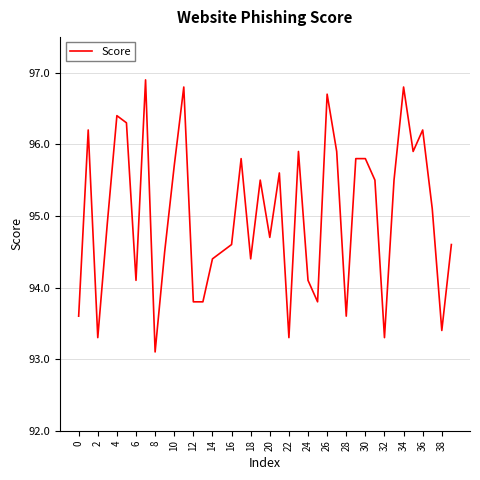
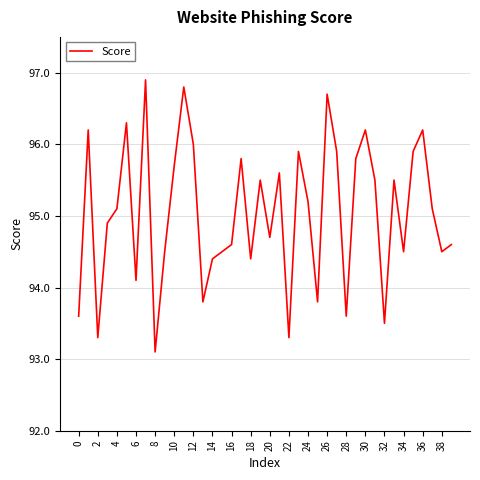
4: 96.4 -> 95.1
12: 93.8 -> 96.0
24: 94.1 -> 95.2
30: 95.8 -> 96.2
32: 93.3 -> 93.5
34: 96.8 -> 94.5
38: 93.4 -> 94.5
